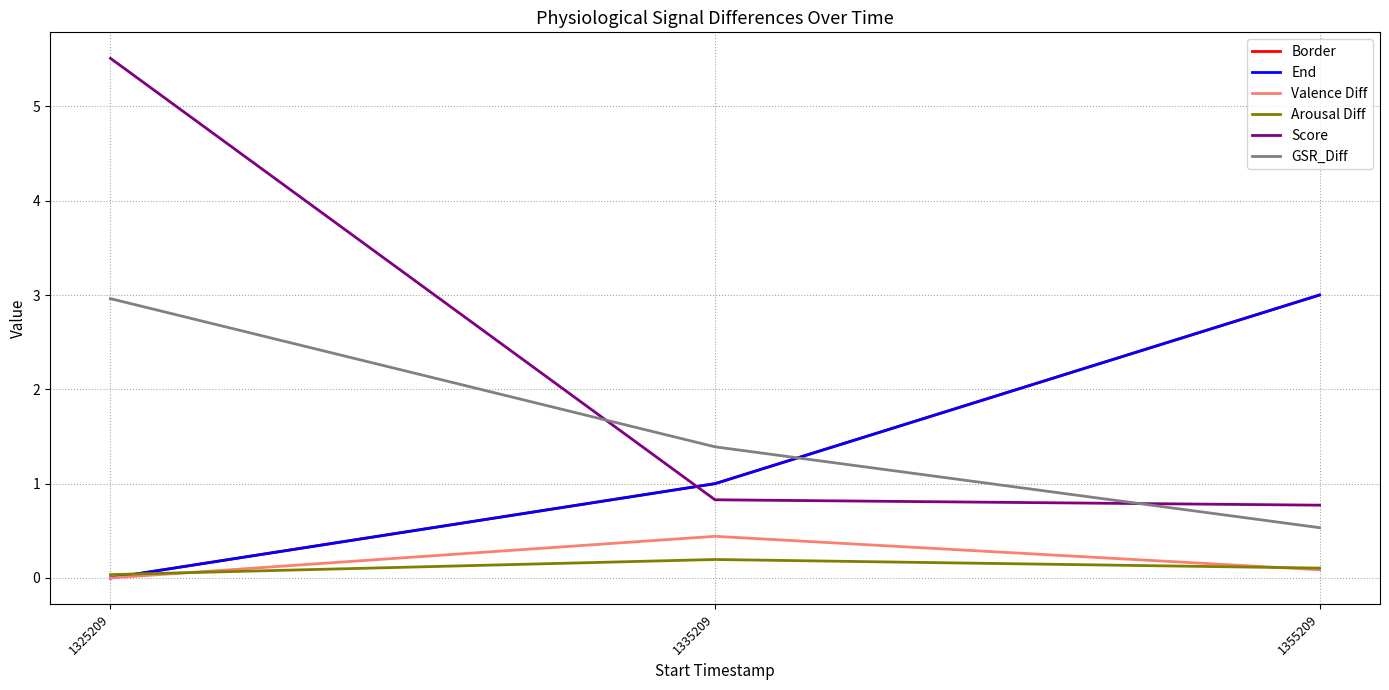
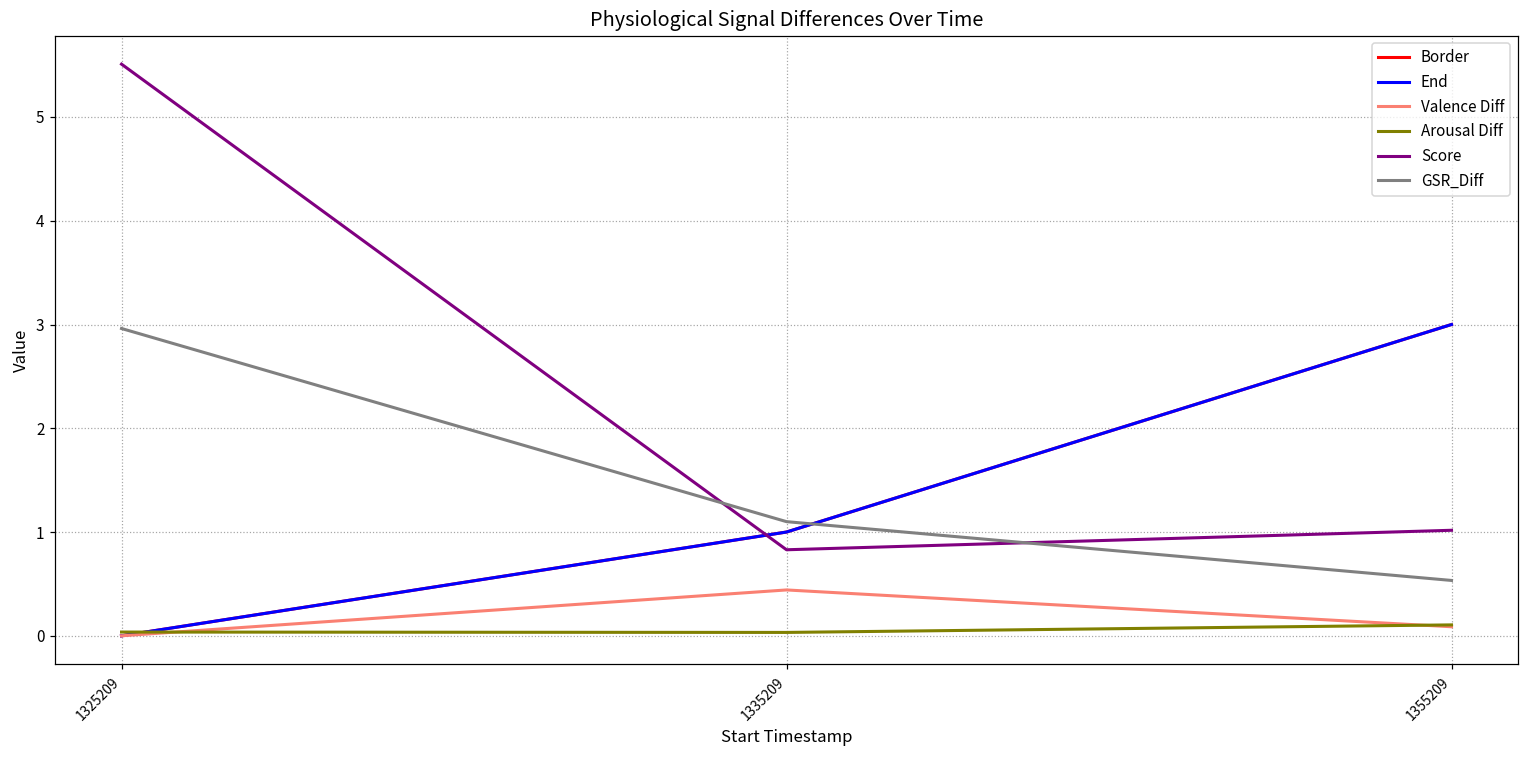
Arousal Diff, 1335209: 0.2 -> 0.0
GSR_Diff, 1335209: 1.4 -> 1.1
Score, 1355209: 0.8 -> 1.0
